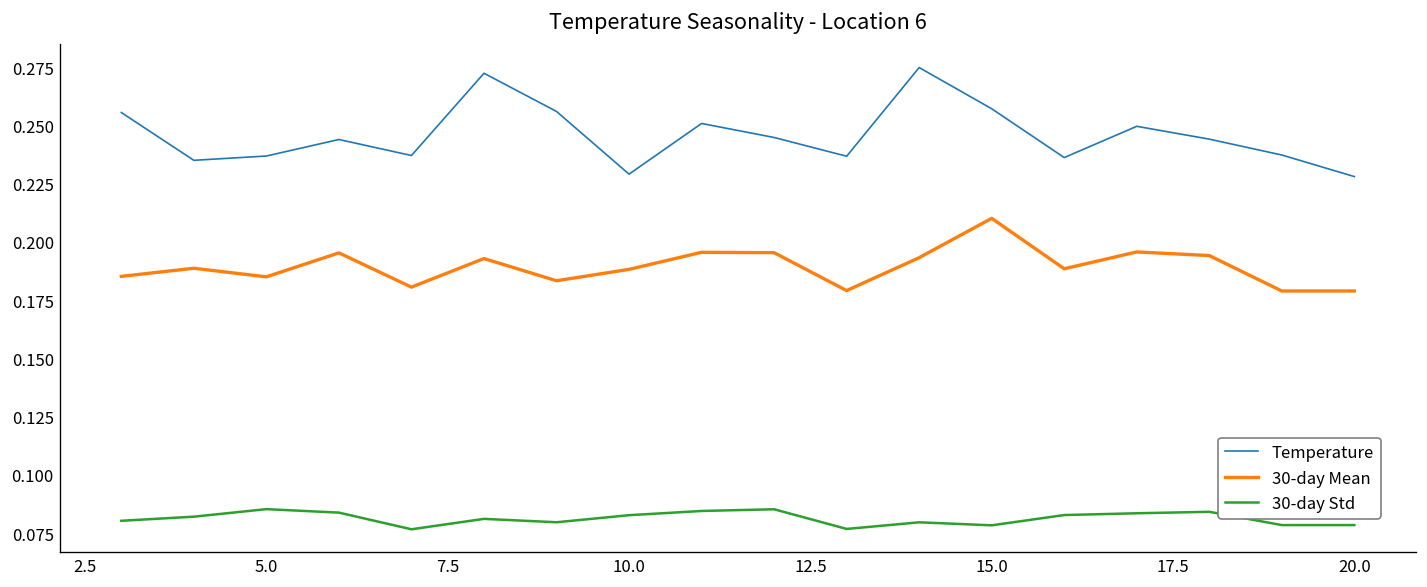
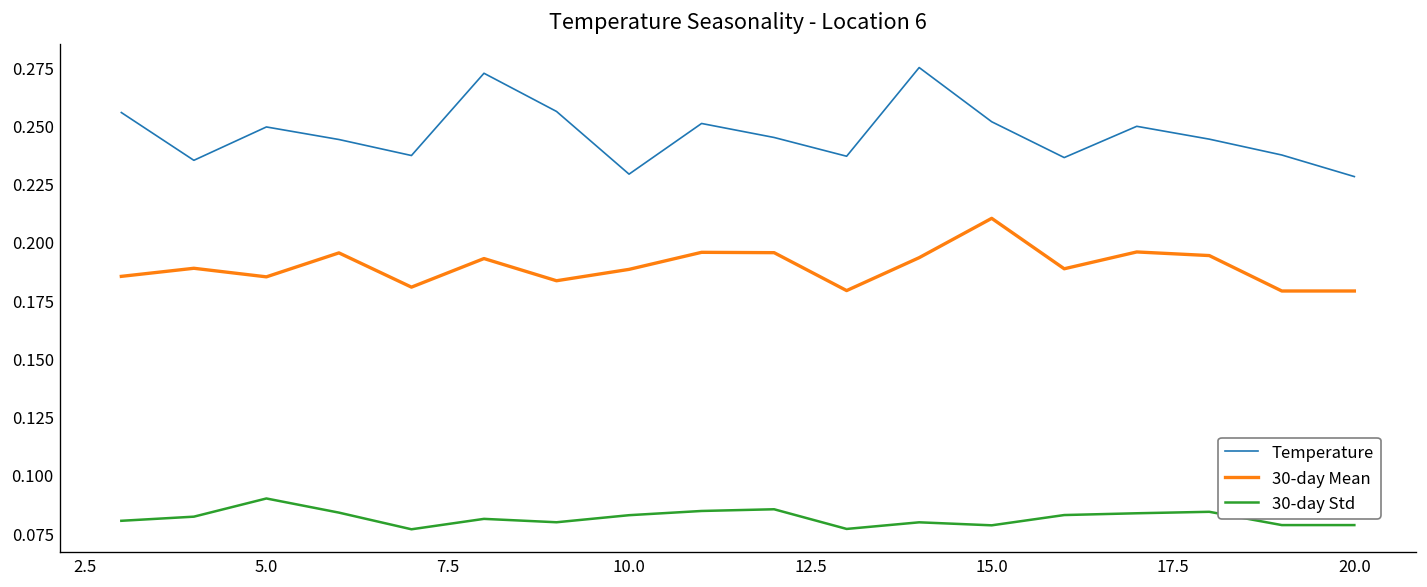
Temperature, 5.0: 0.237 -> 0.249
30-day Std, 5.0: 0.085 -> 0.090
Temperature, 15.0: 0.257 -> 0.252
